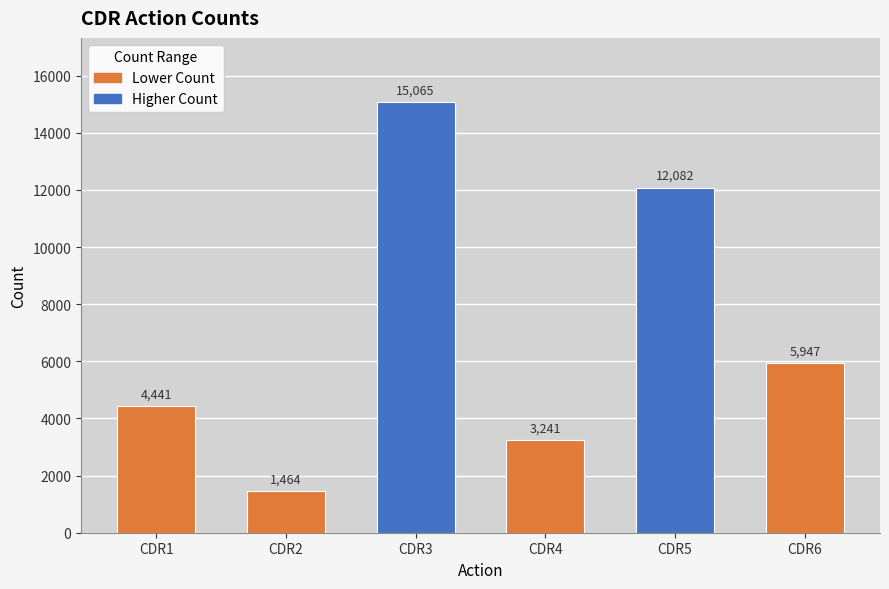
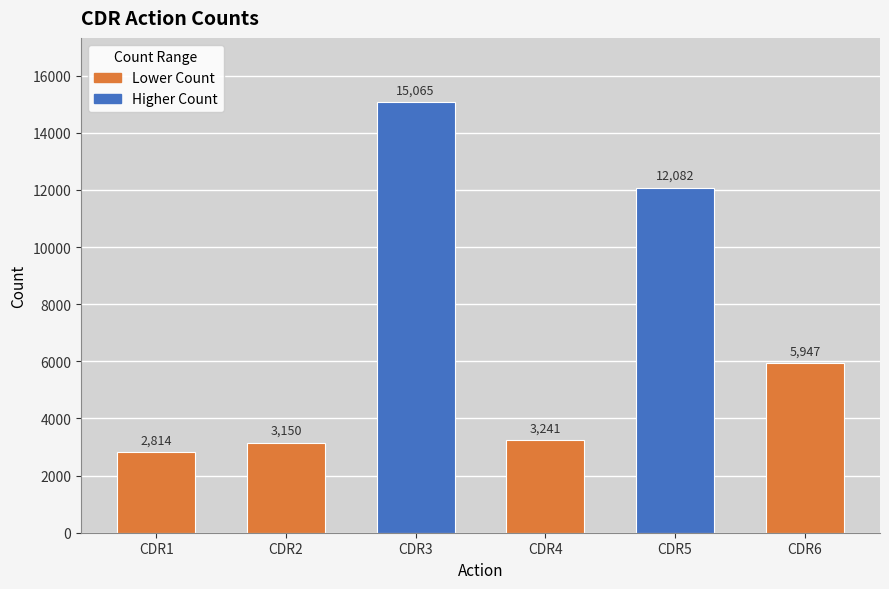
CDR1: 4,441 -> 2,814
CDR2: 1,464 -> 3,150
